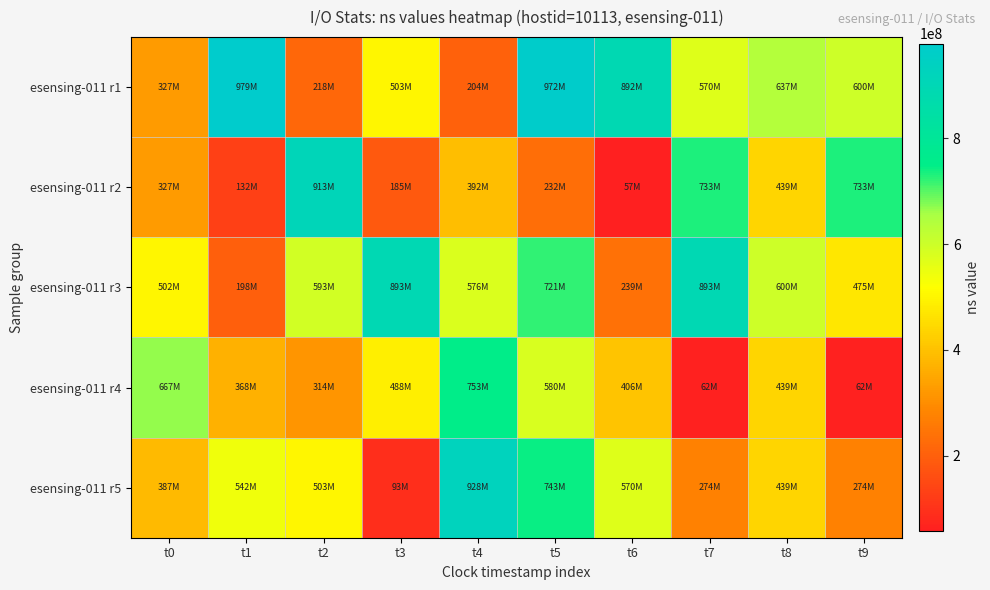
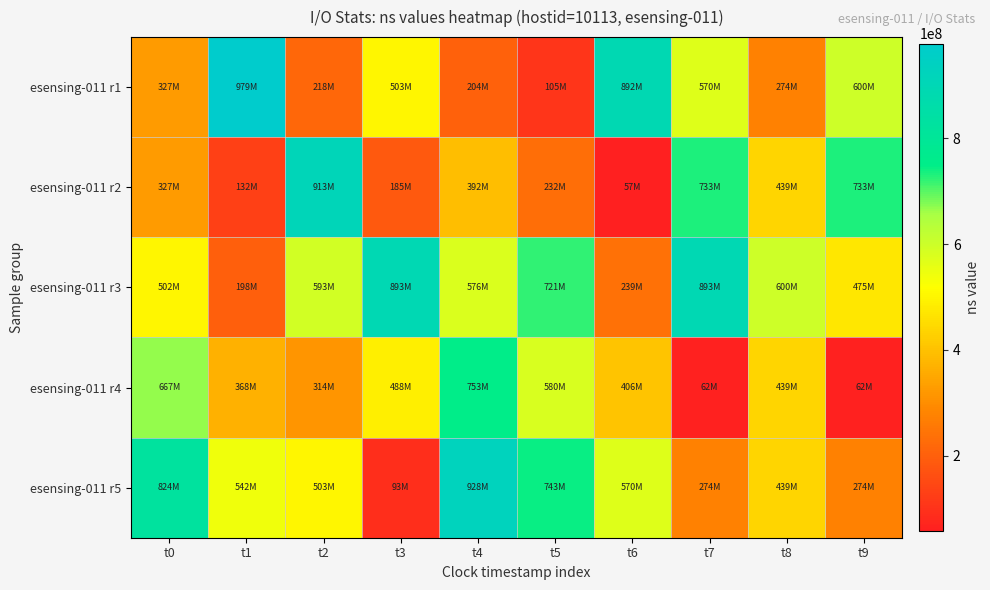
esensing-011 r1, t5: 972M -> 105M
esensing-011 r1, t8: 637M -> 274M
esensing-011 r5, t0: 387M -> 824M
